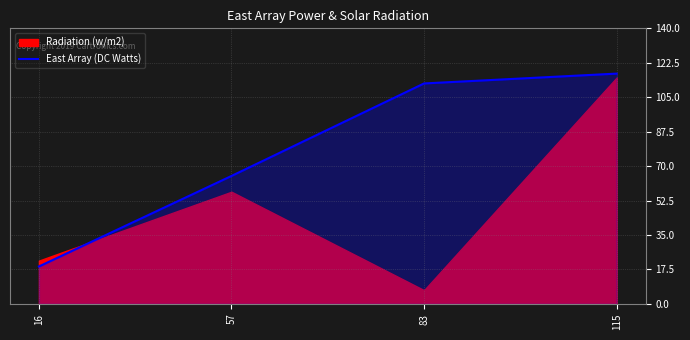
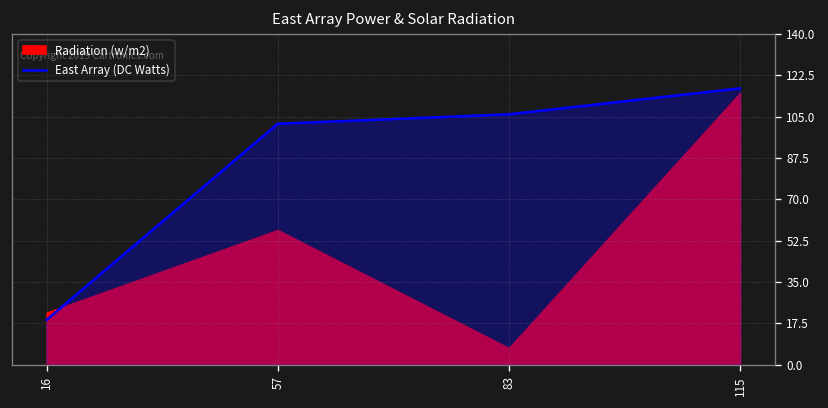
East Array (DC Watts), 57: 65 -> 102
East Array (DC Watts), 83: 112 -> 106
